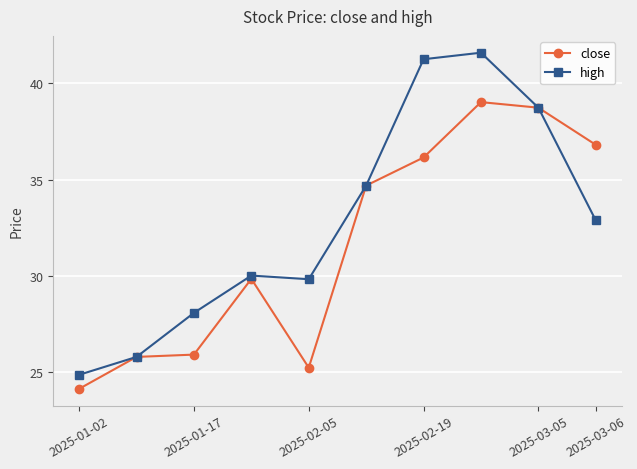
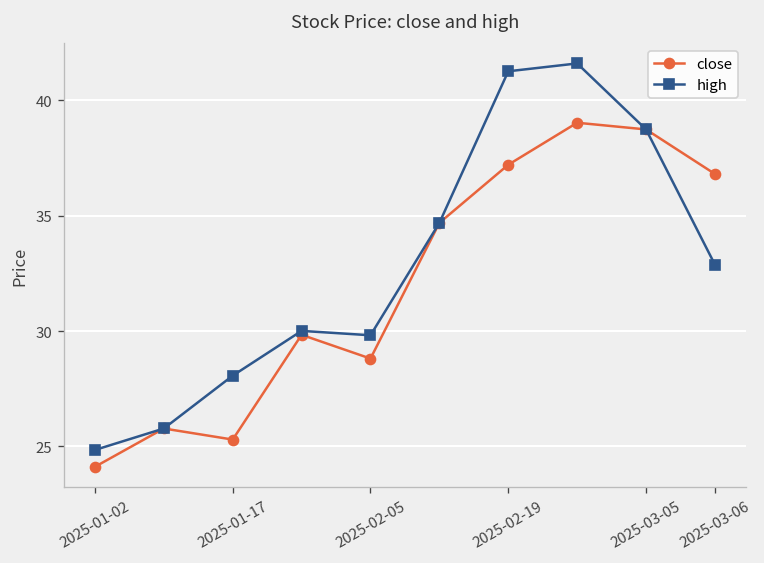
close, 2025-01-17: 25.9 -> 25.3
close, 2025-02-05: 25.2 -> 28.8
close, 2025-02-19: 36.2 -> 37.2
